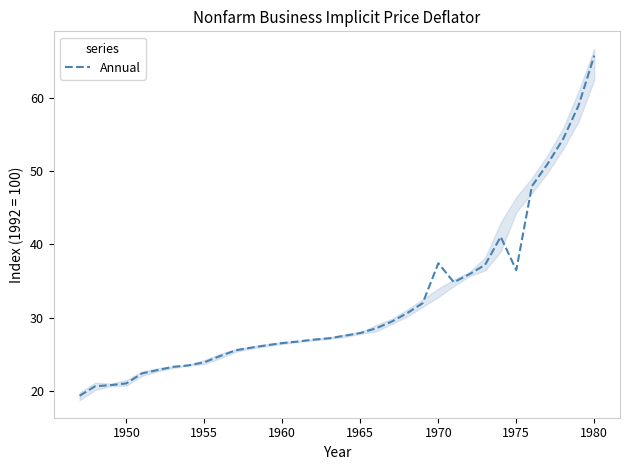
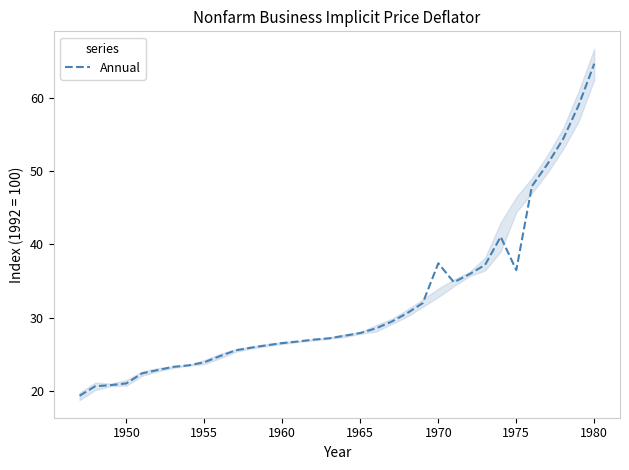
Annual, 1980: 66 -> 65
